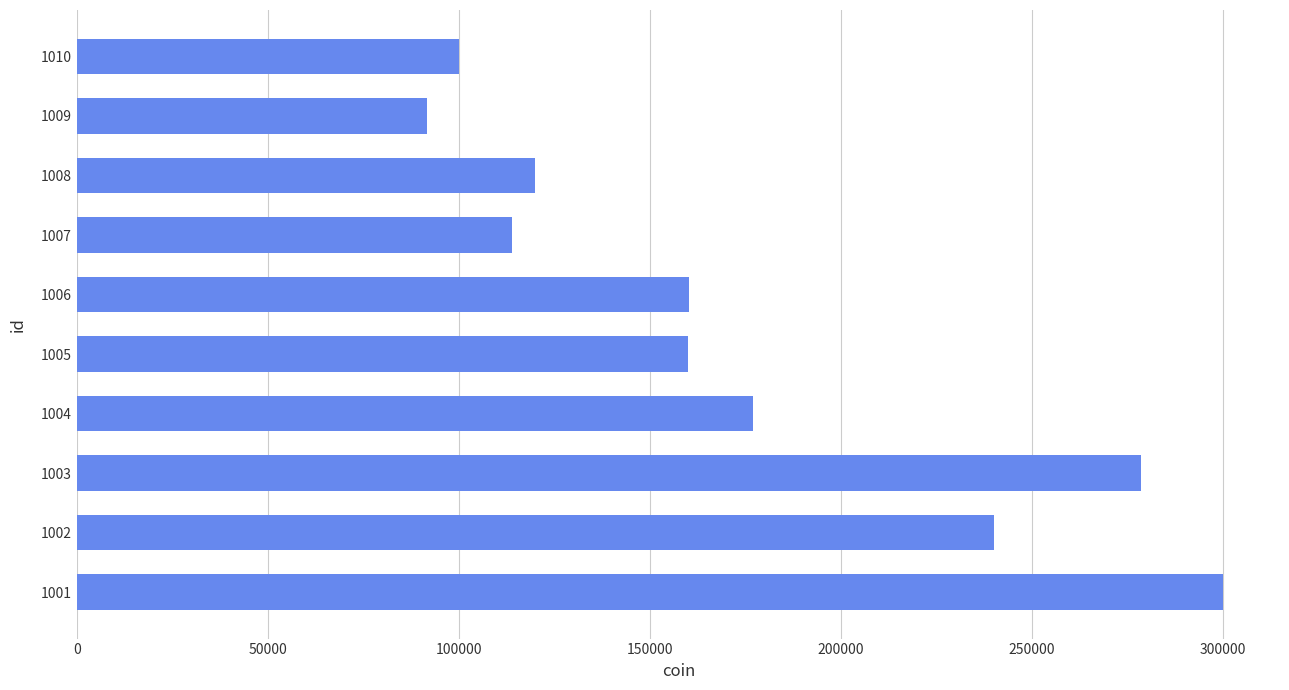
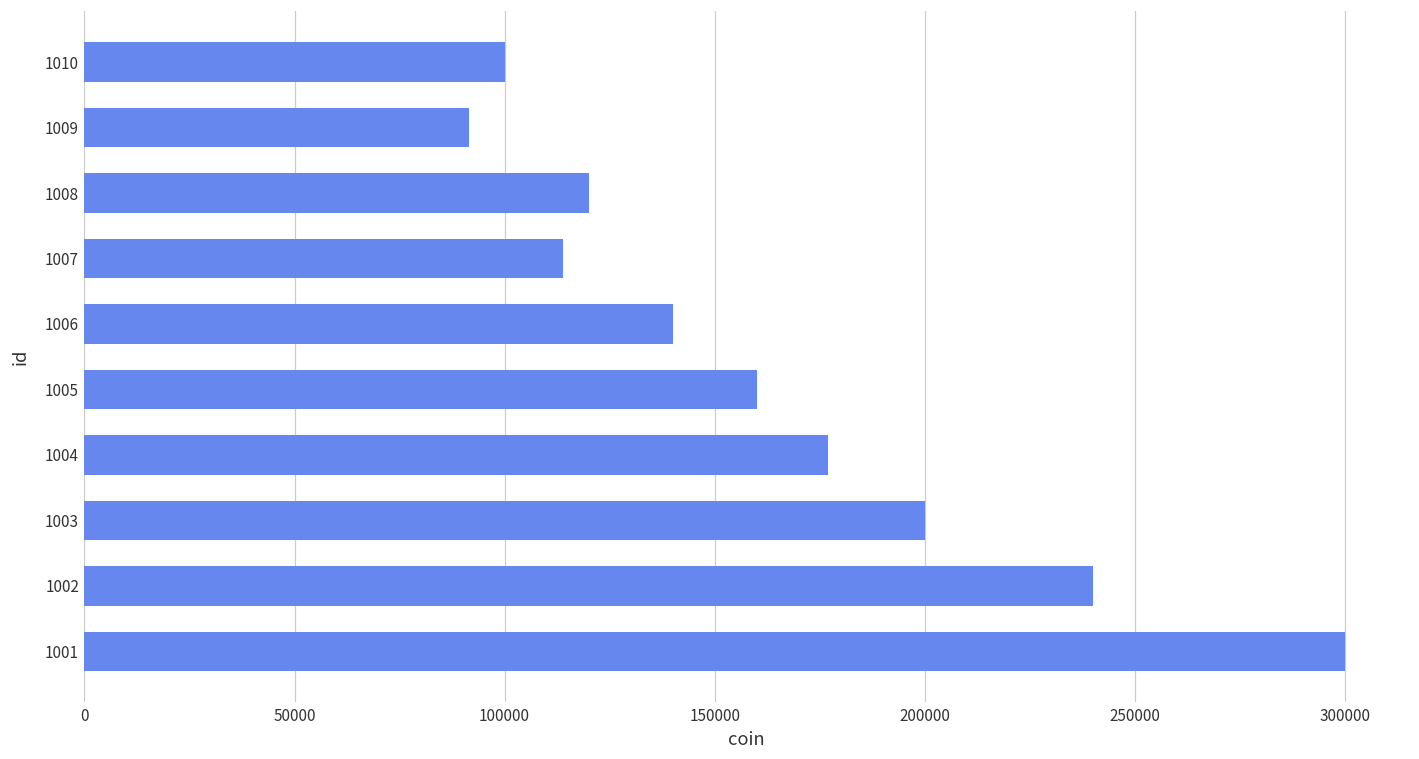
1006: 160000 -> 140000
1003: 279000 -> 200000
